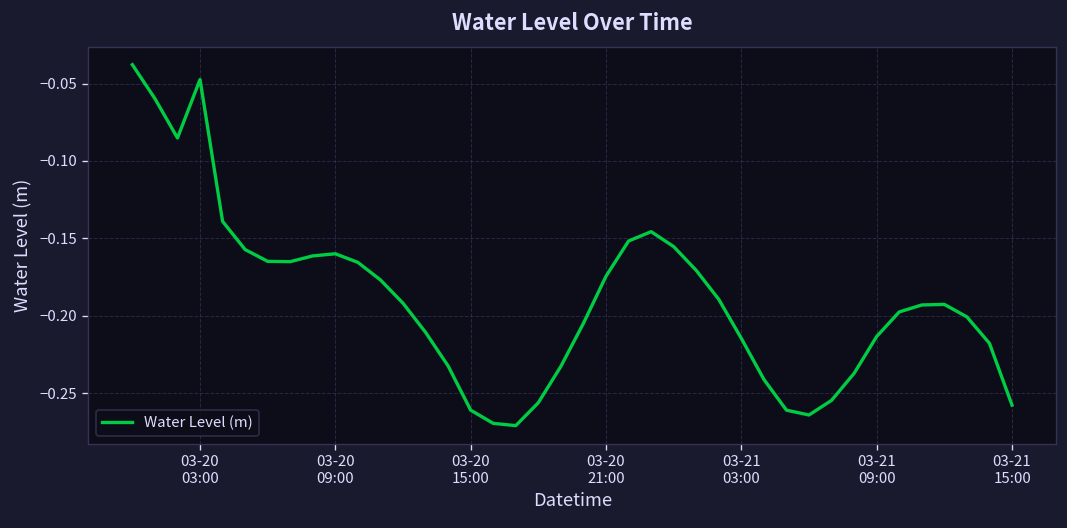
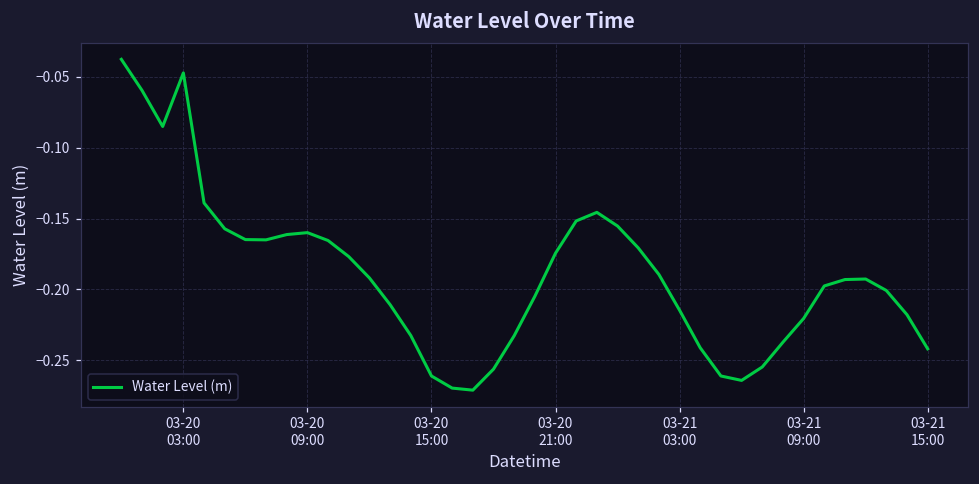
03-21 09:00: -0.213 -> -0.220
03-21 15:00: -0.258 -> -0.242
